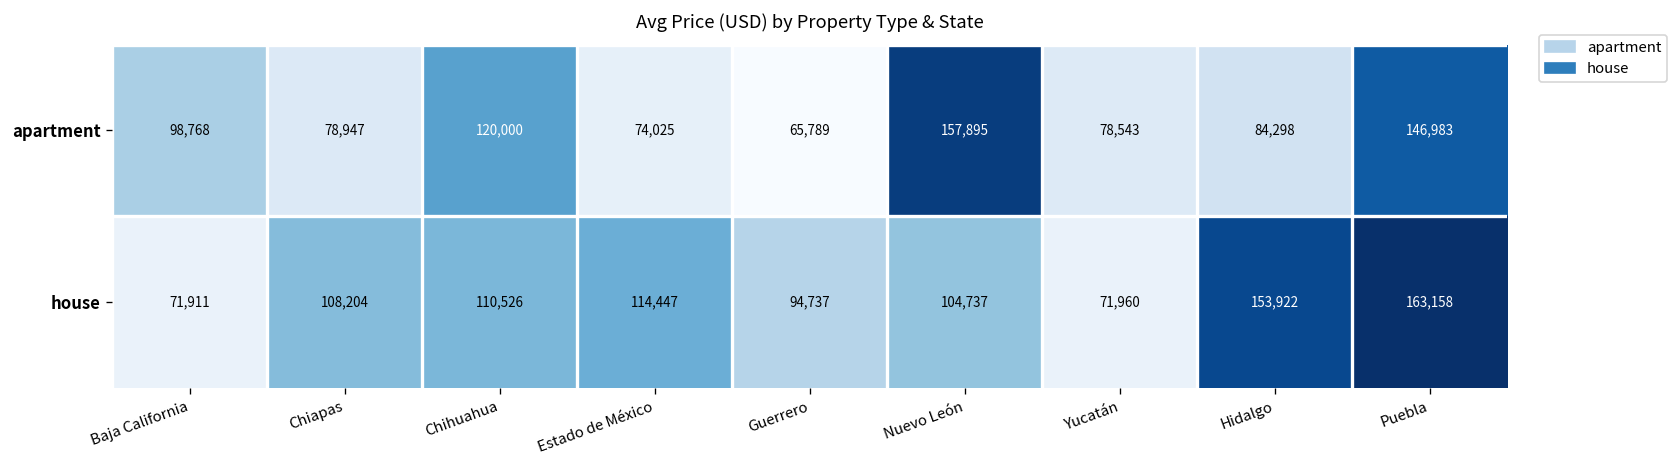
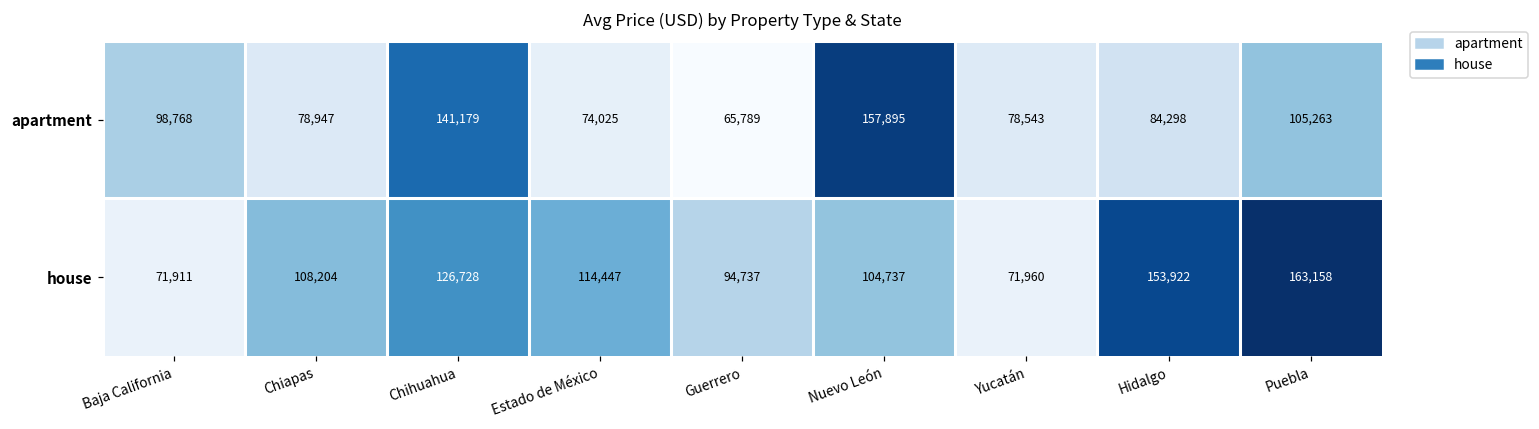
apartment, Chihuahua: 120,000 -> 141,179
apartment, Puebla: 146,983 -> 105,263
house, Chihuahua: 110,526 -> 126,728
